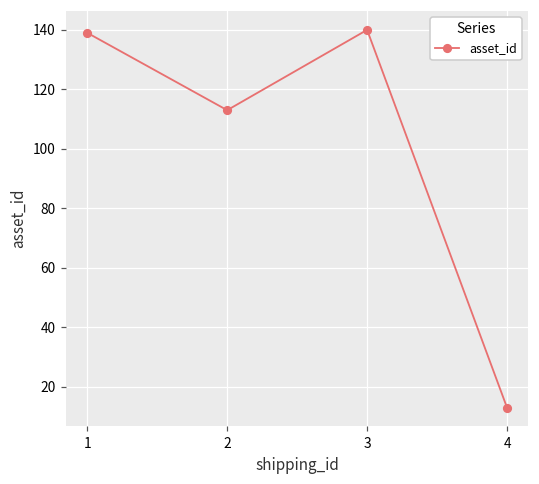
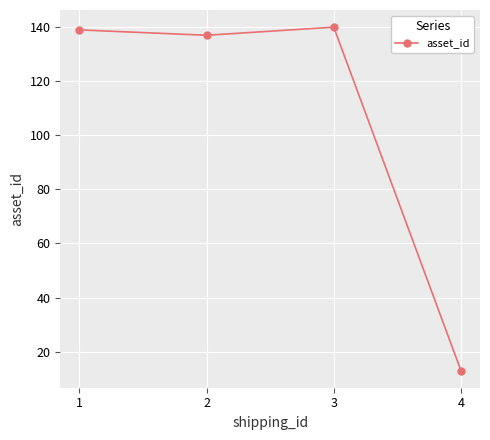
2: 113 -> 137
